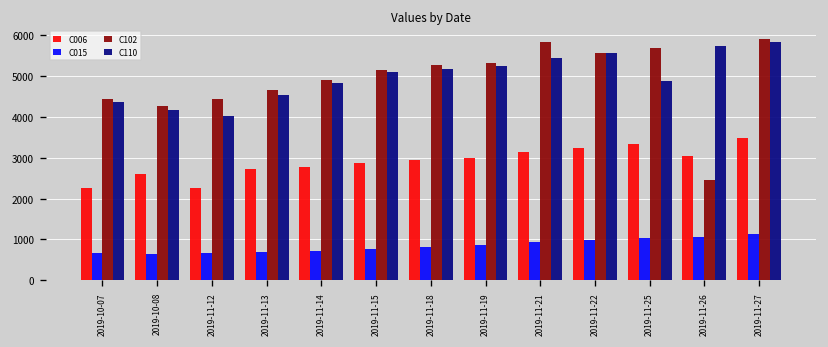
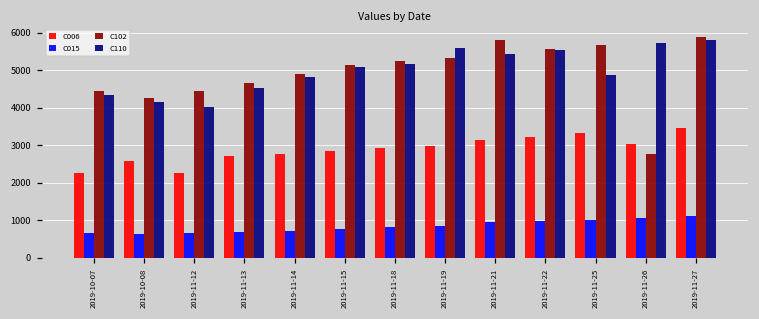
C110, 2019-11-19: 5200 -> 5600
C102, 2019-11-26: 2500 -> 2800
